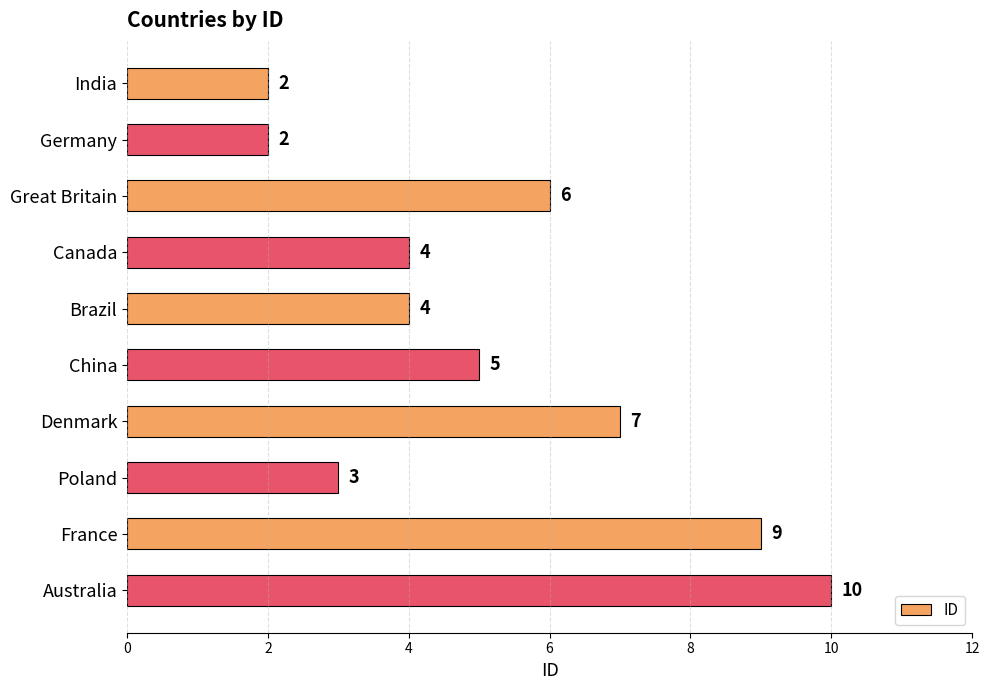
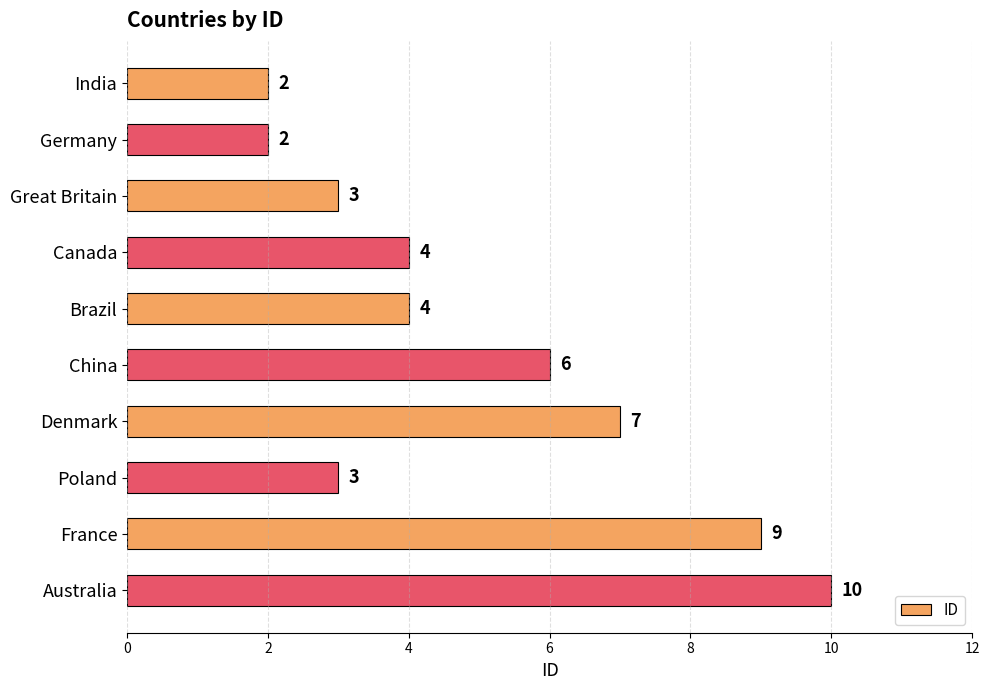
Great Britain: 6 -> 3
China: 5 -> 6
